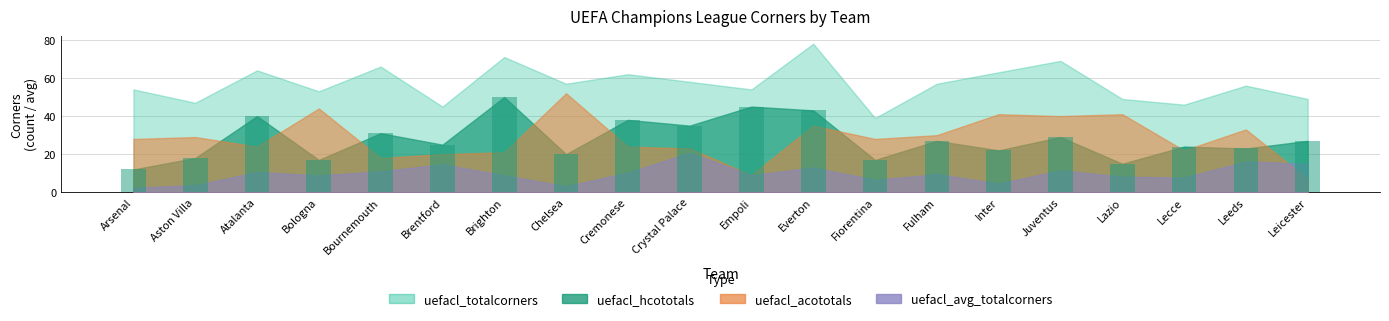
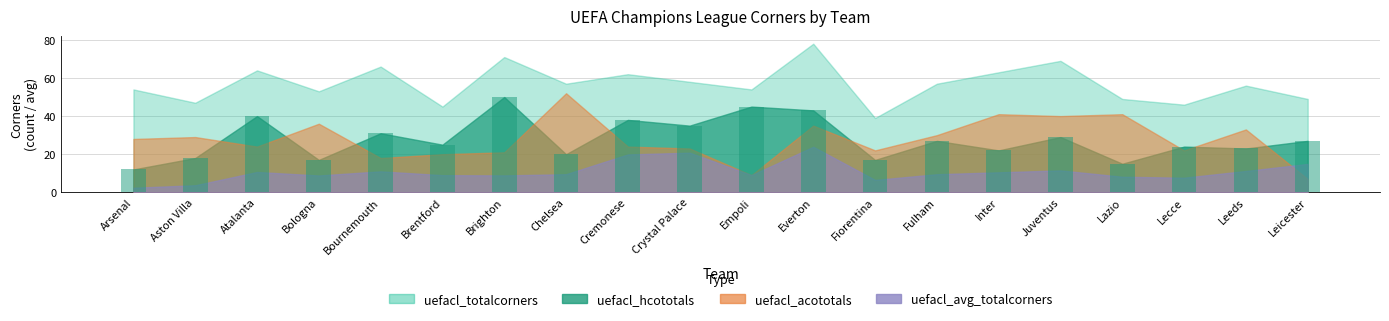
uefacl_acototals, Bologna: 44 -> 36
uefacl_avg_totalcorners, Brentford: 15 -> 9
uefacl_avg_totalcorners, Chelsea: 3 -> 10
uefacl_avg_totalcorners, Cremonese: 10 -> 20
uefacl_avg_totalcorners, Everton: 13 -> 24
uefacl_acototals, Fiorentina: 28 -> 22
uefacl_avg_totalcorners, Inter: 5 -> 11
uefacl_avg_totalcorners, Leeds: 16 -> 11
